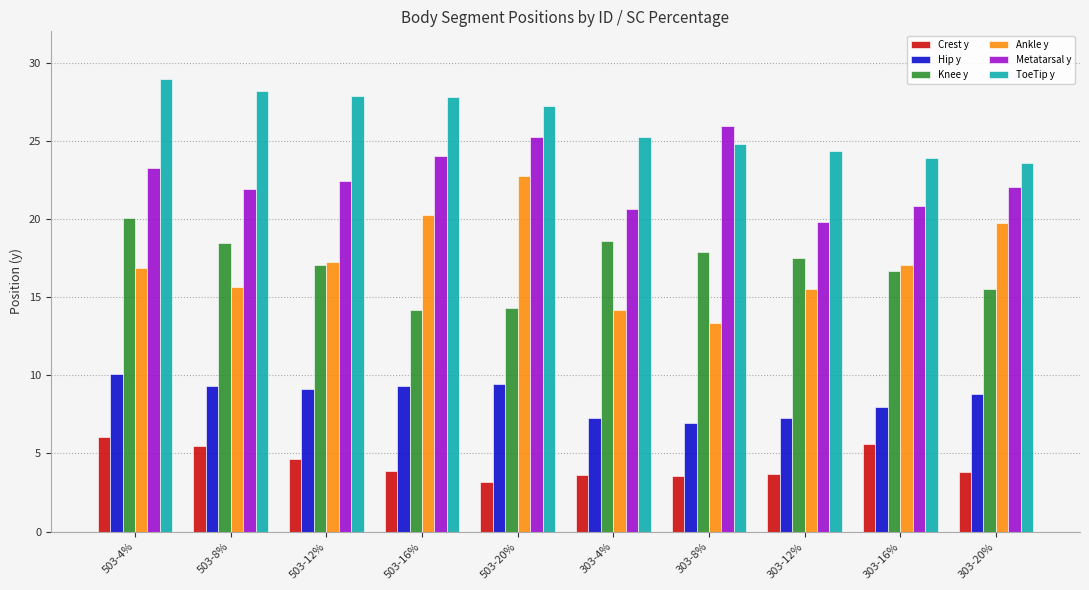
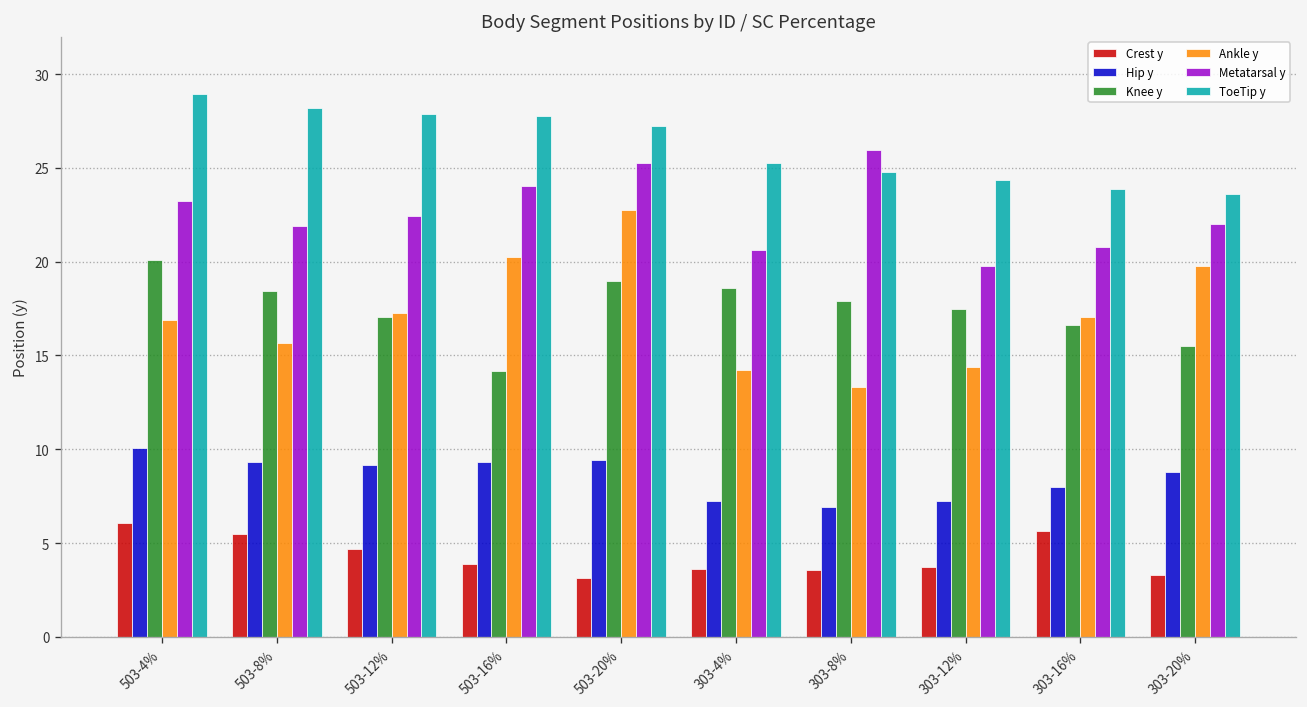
Knee y, 503-20%: 14.3 -> 19.0
Ankle y, 303-12%: 15.5 -> 14.4
Crest y, 303-20%: 3.8 -> 3.3
